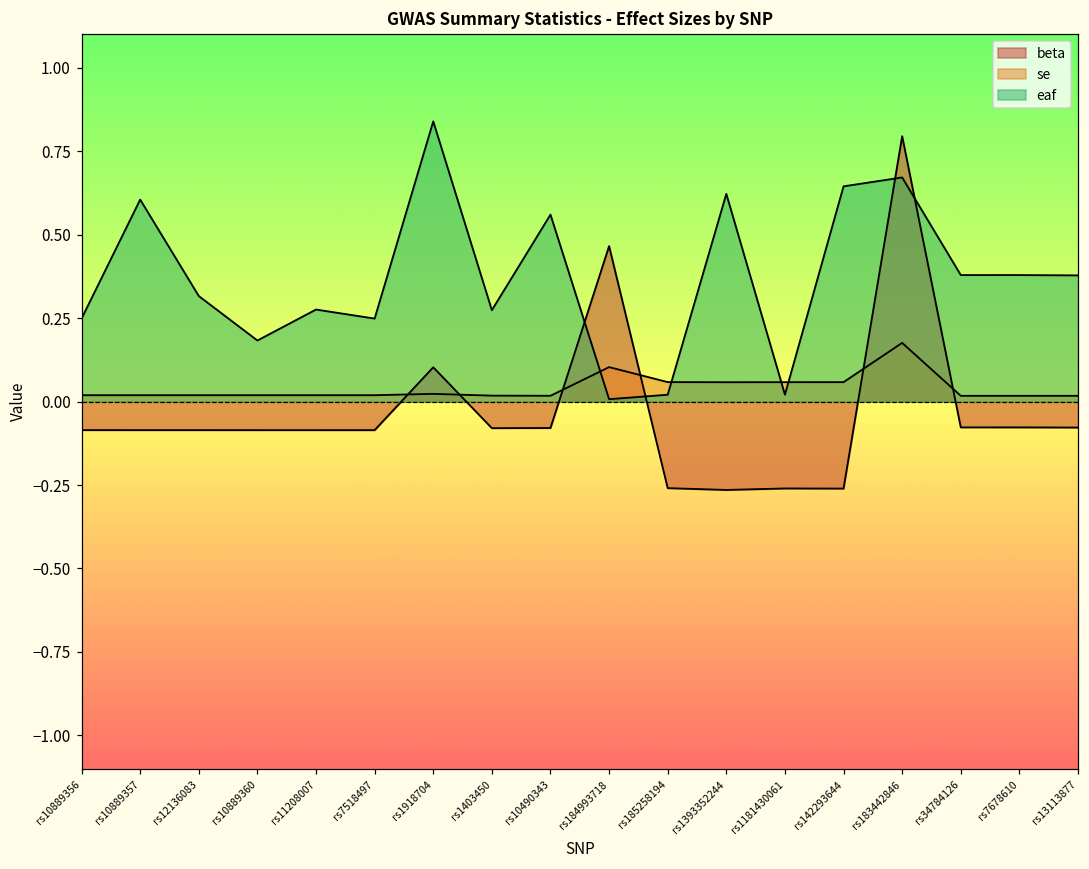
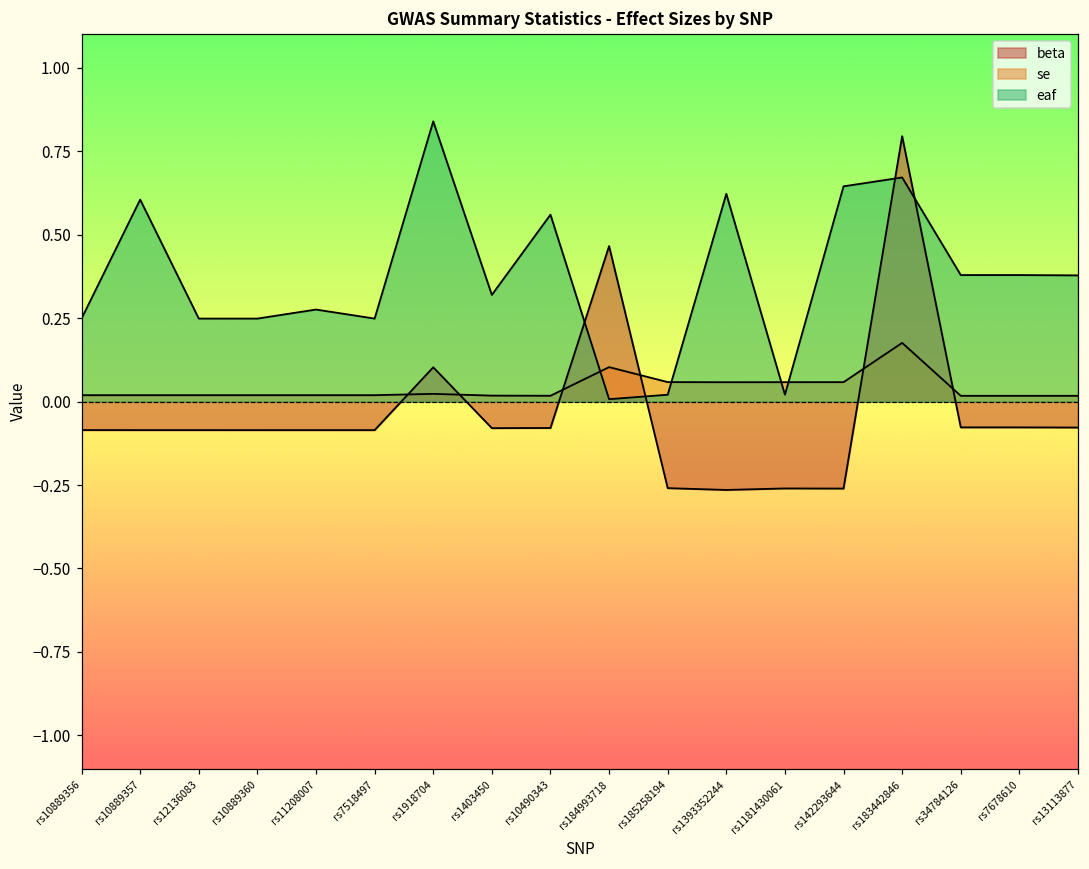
eaf, rs12136083: 0.32 -> 0.25
eaf, rs10889360: 0.18 -> 0.25
eaf, rs1403450: 0.27 -> 0.32
